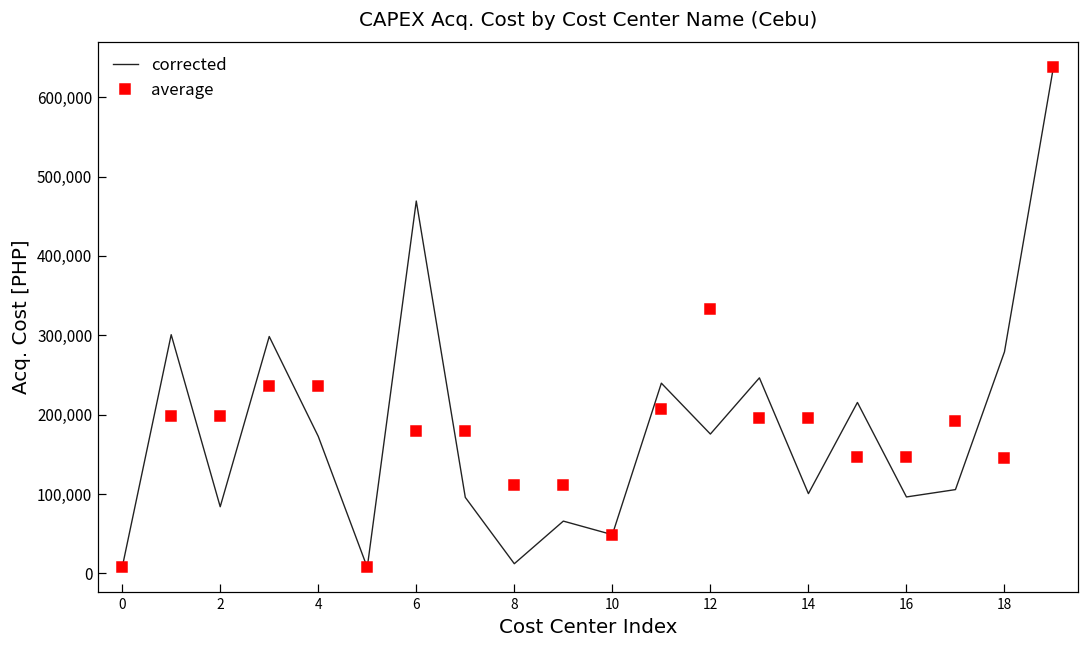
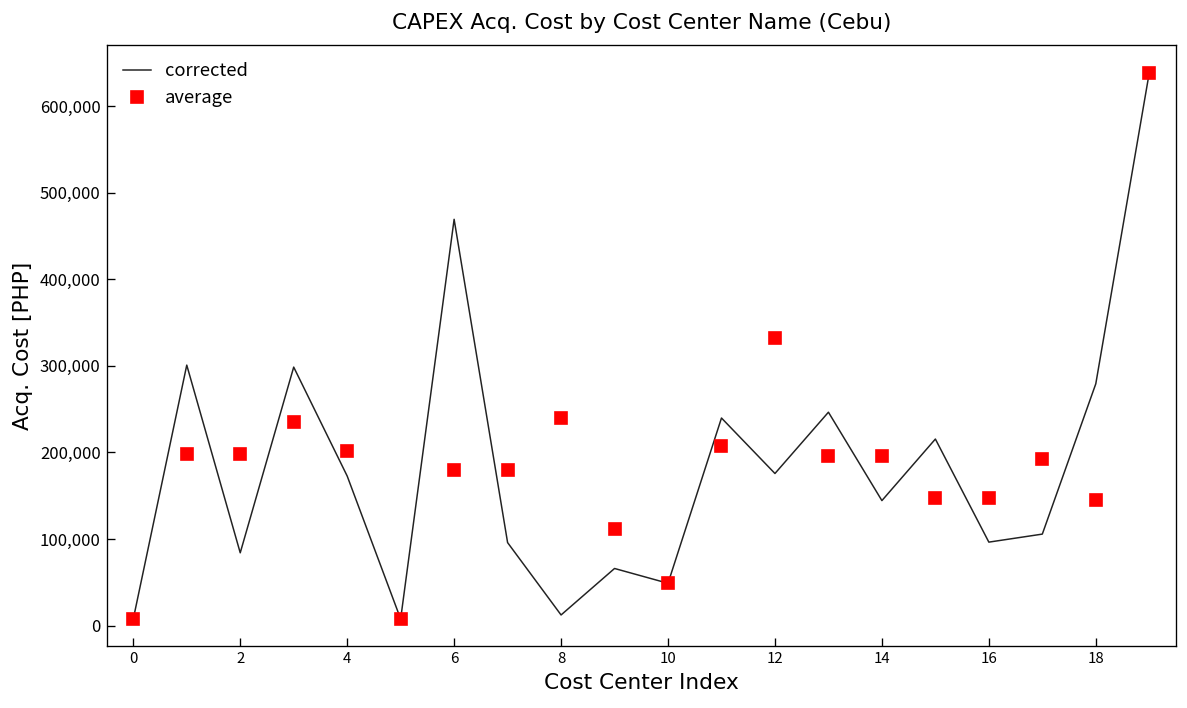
average, 4: 240,000 -> 200,000
average, 8: 110,000 -> 240,000
corrected, 14: 100,000 -> 140,000
